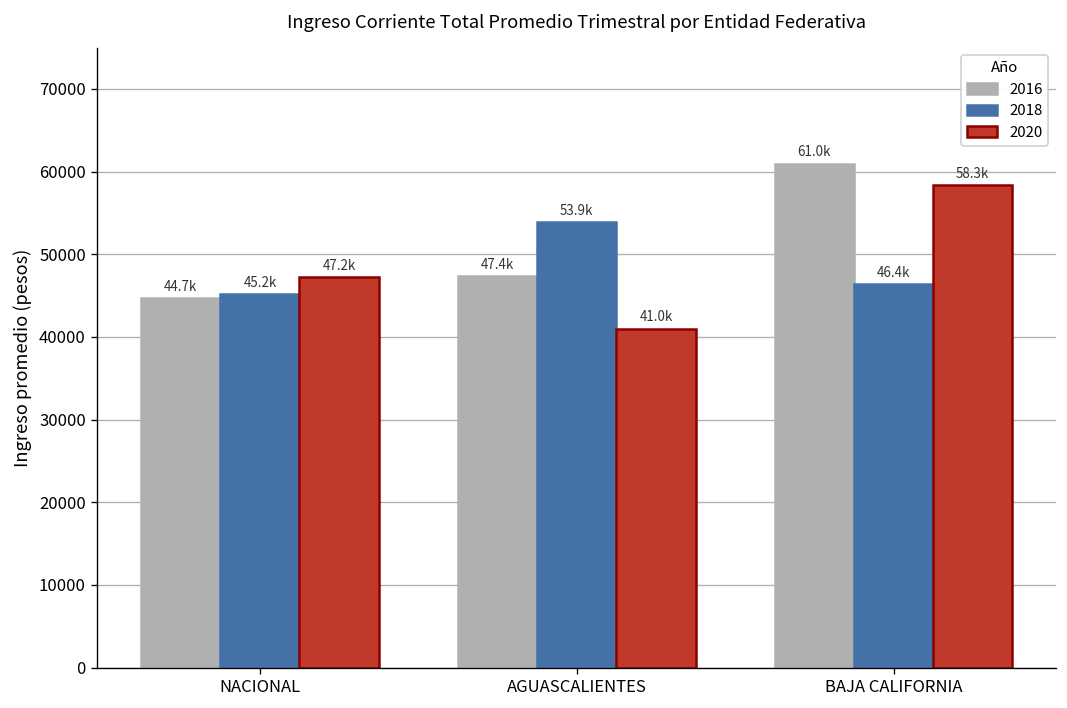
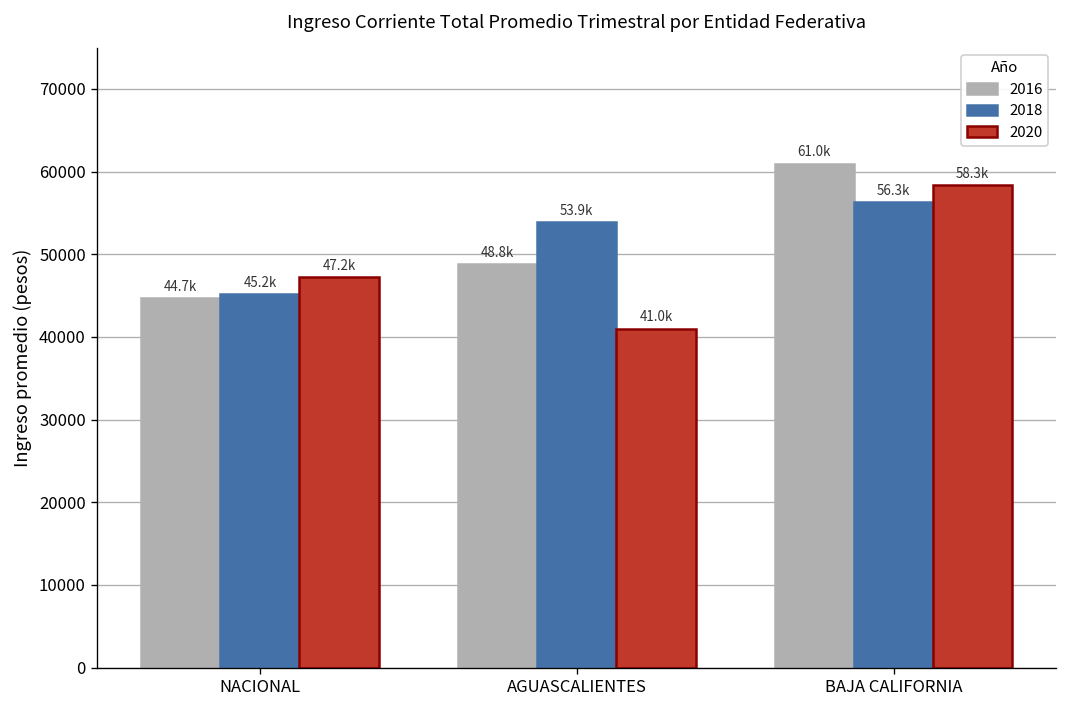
2016, AGUASCALIENTES: 47.4k -> 48.8k
2018, BAJA CALIFORNIA: 46.4k -> 56.3k
